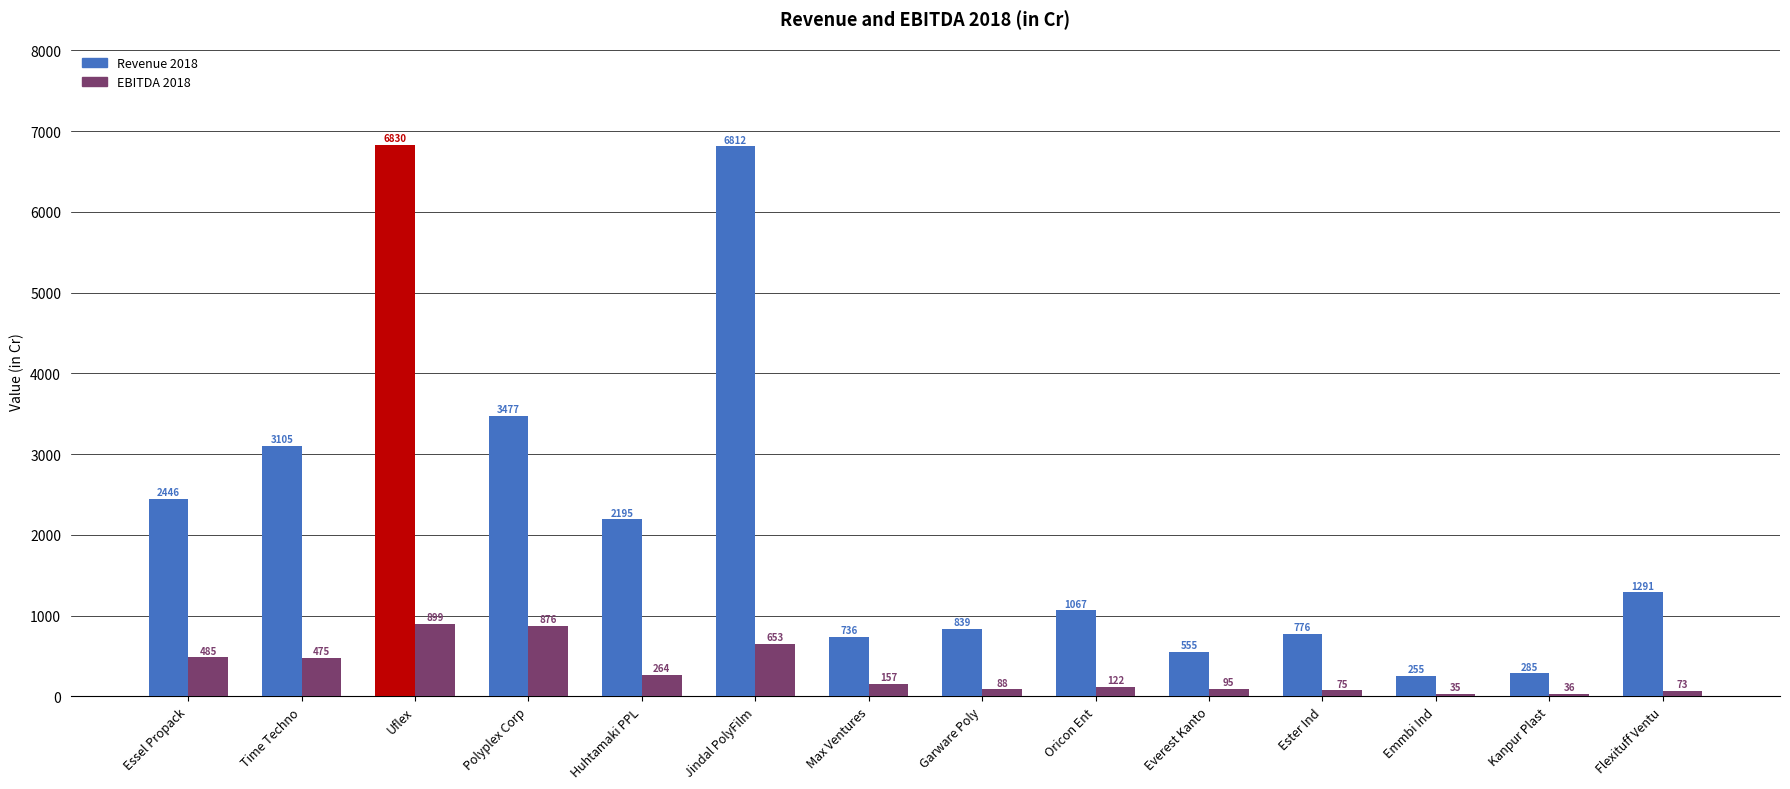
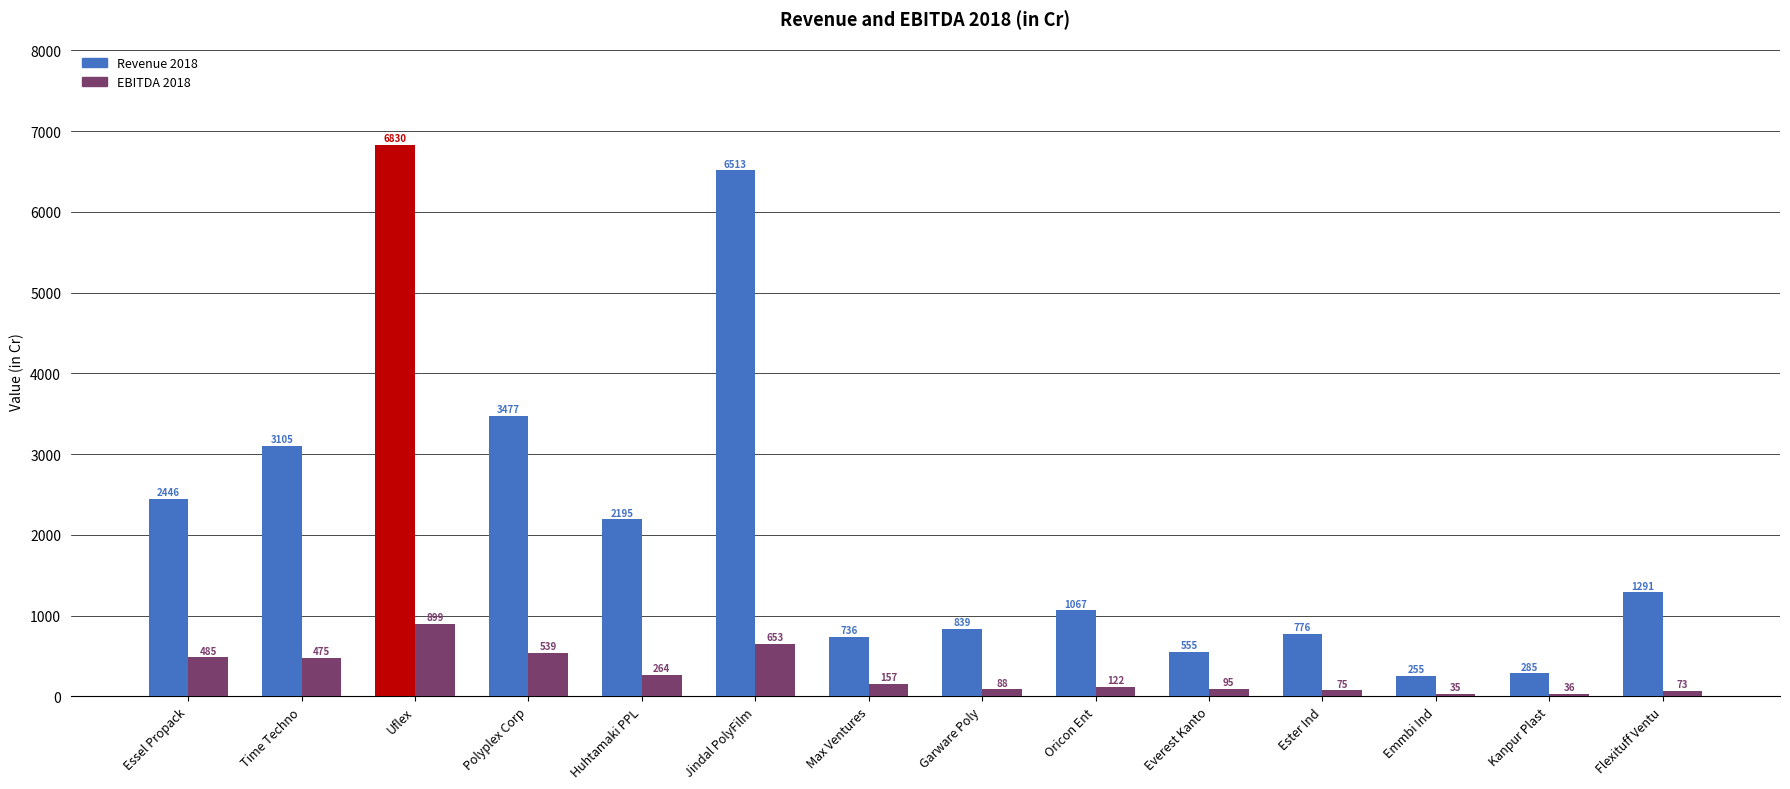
EBITDA 2018, Polyplex Corp: 876 -> 539
Revenue 2018, Jindal PolyFilm: 6812 -> 6513
